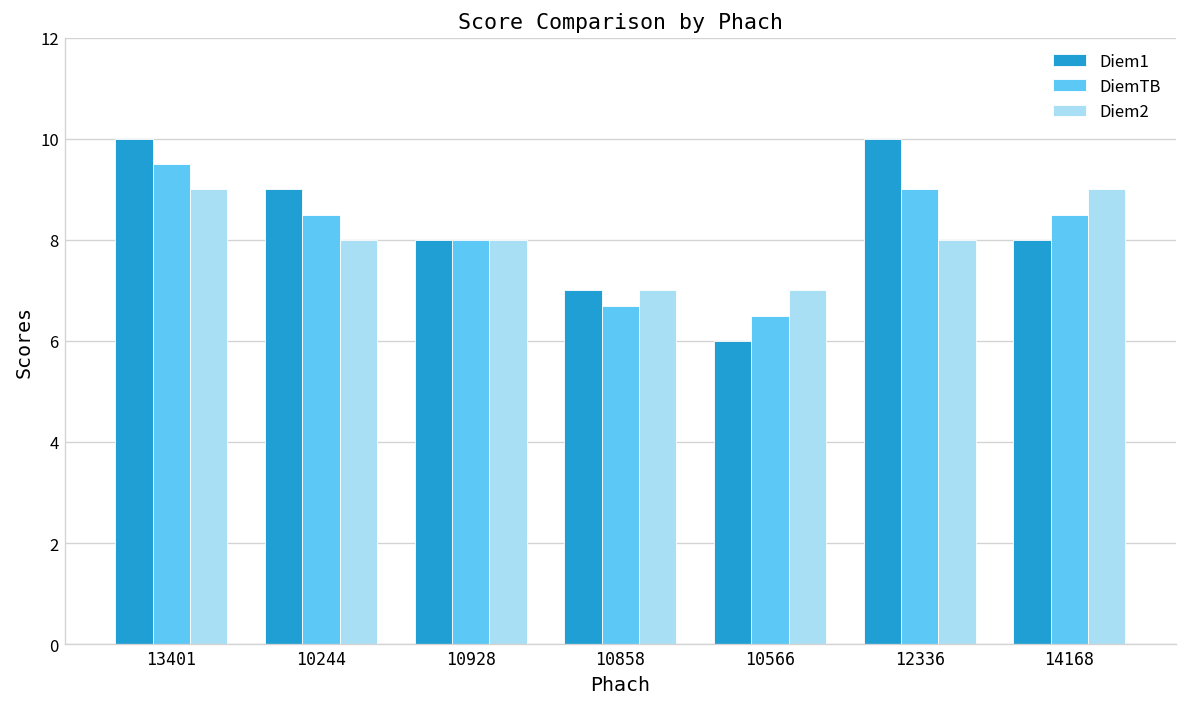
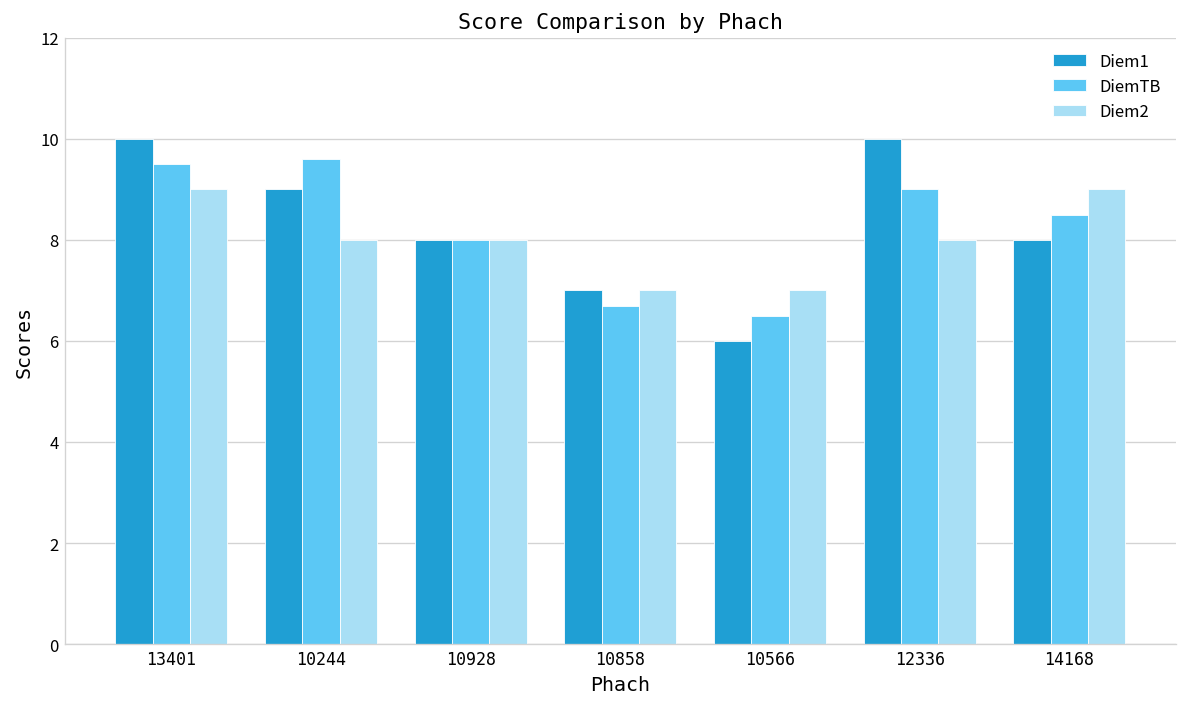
DiemTB, 10244: 8.5 -> 9.6
